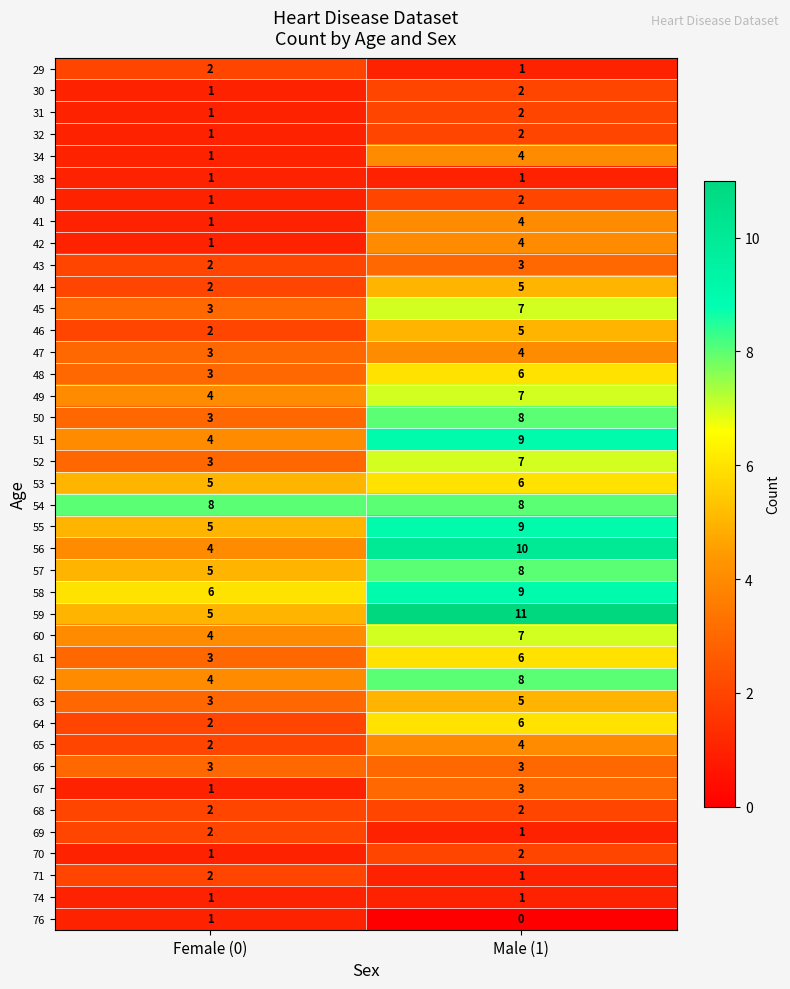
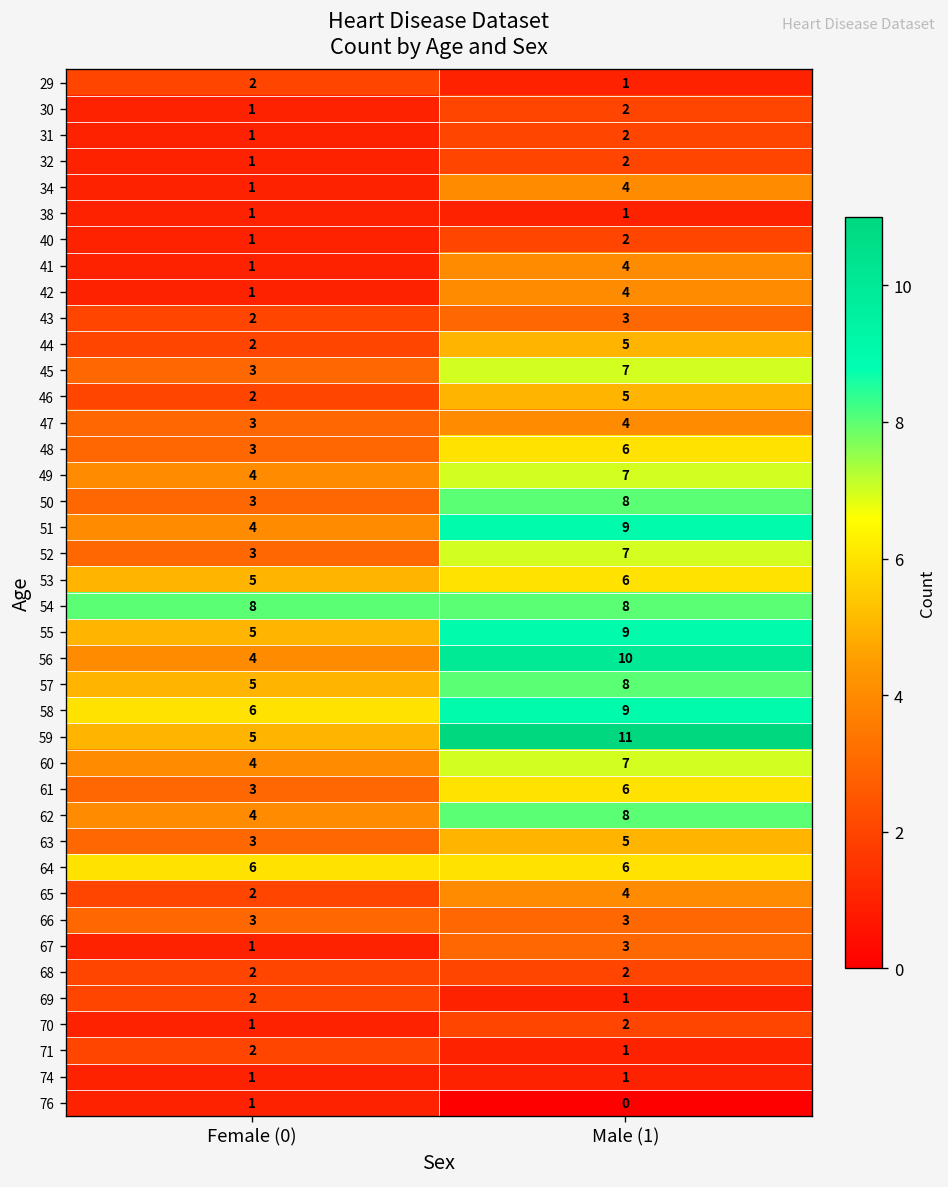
64, Female (0): 2 -> 6
